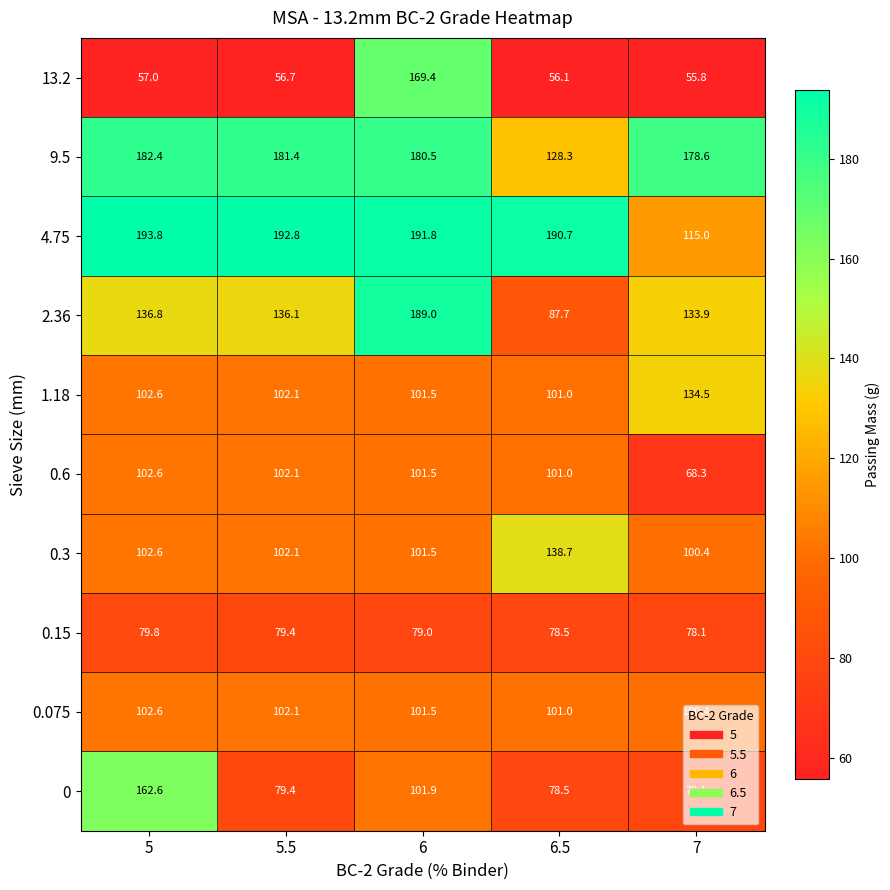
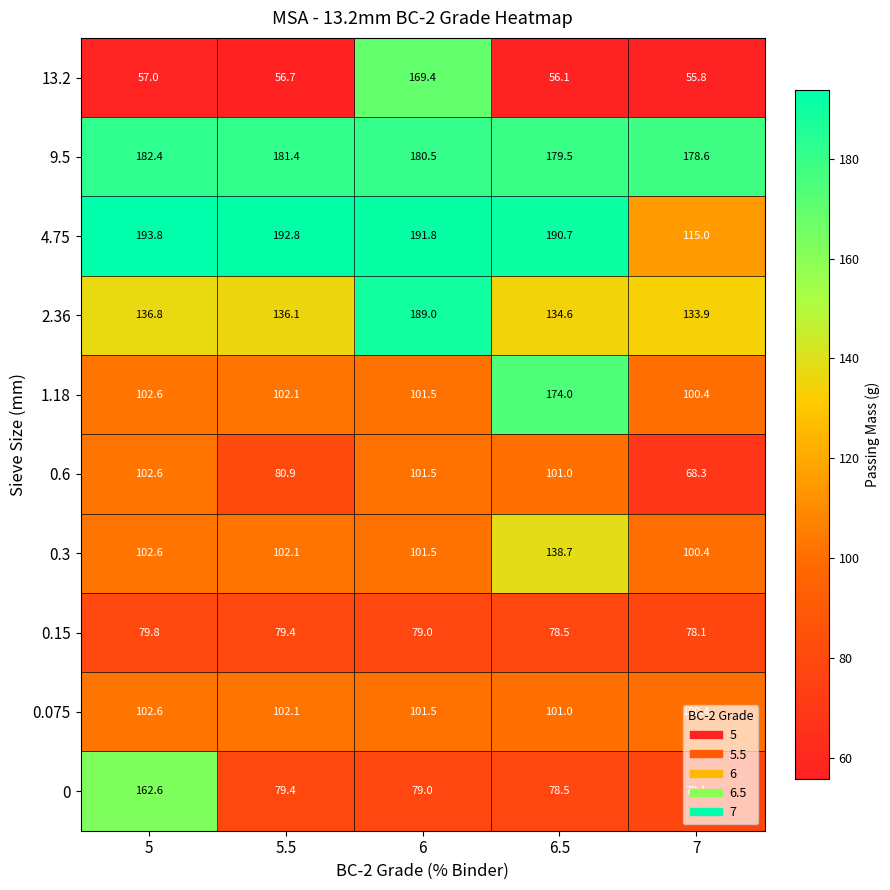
9.5, 6.5: 128.3 -> 179.5
2.36, 6.5: 87.7 -> 134.6
1.18, 6.5: 101.0 -> 174.0
1.18, 7: 134.5 -> 100.4
0.6, 5.5: 102.1 -> 80.9
0, 6: 101.9 -> 79.0
